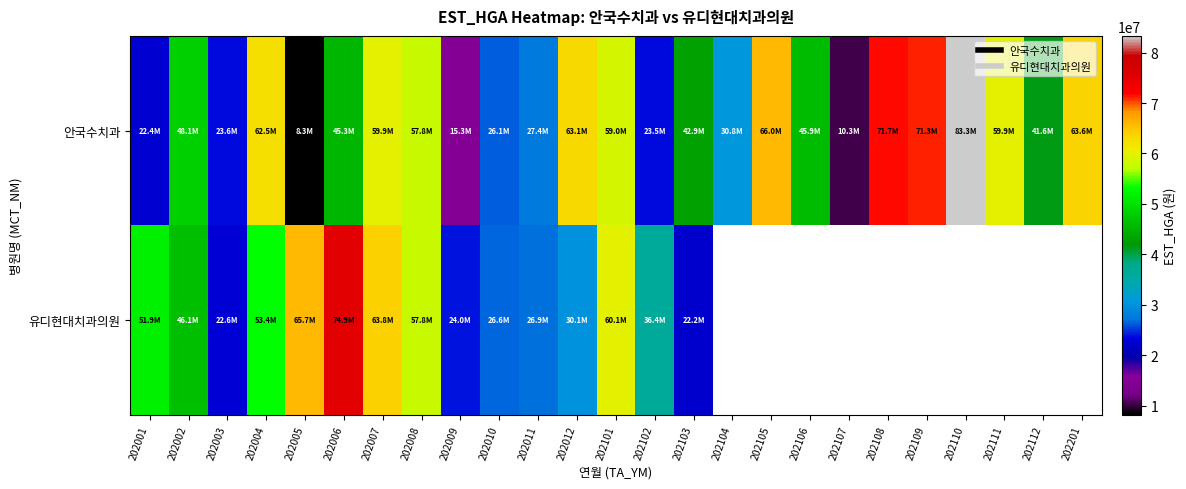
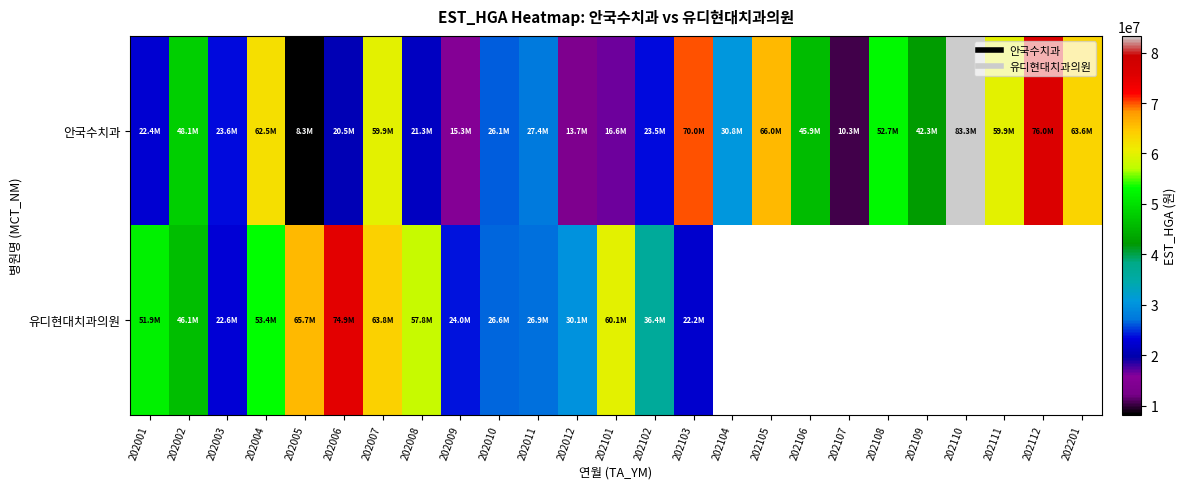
안국수치과, 202006: 45.3M -> 20.5M
안국수치과, 202008: 57.8M -> 21.3M
안국수치과, 202012: 63.1M -> 13.7M
안국수치과, 202101: 59.0M -> 16.6M
안국수치과, 202103: 42.9M -> 70.0M
안국수치과, 202108: 71.7M -> 52.7M
안국수치과, 202109: 71.3M -> 42.3M
안국수치과, 202112: 41.6M -> 76.0M
